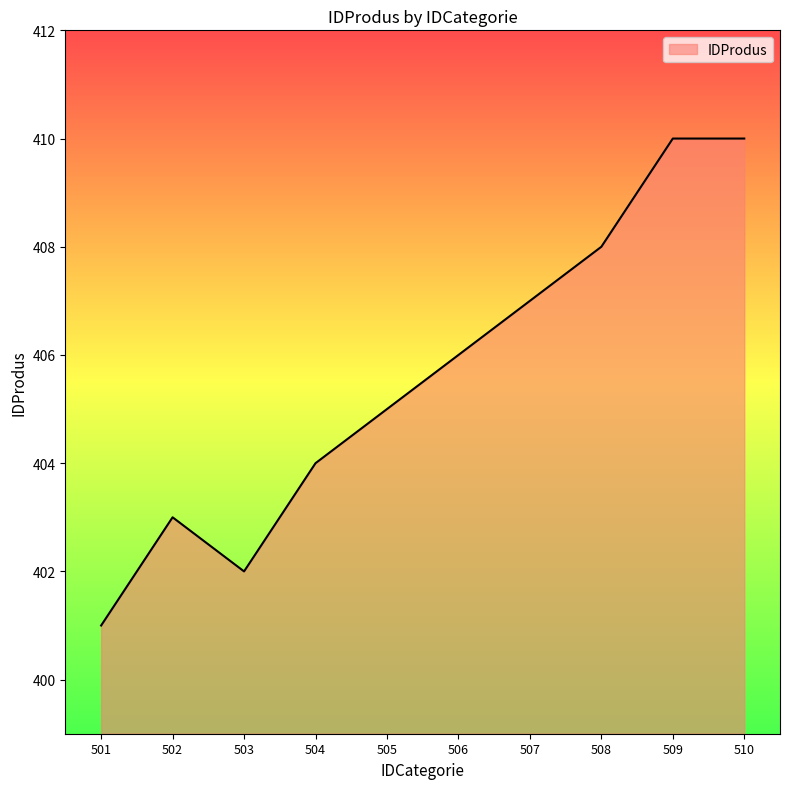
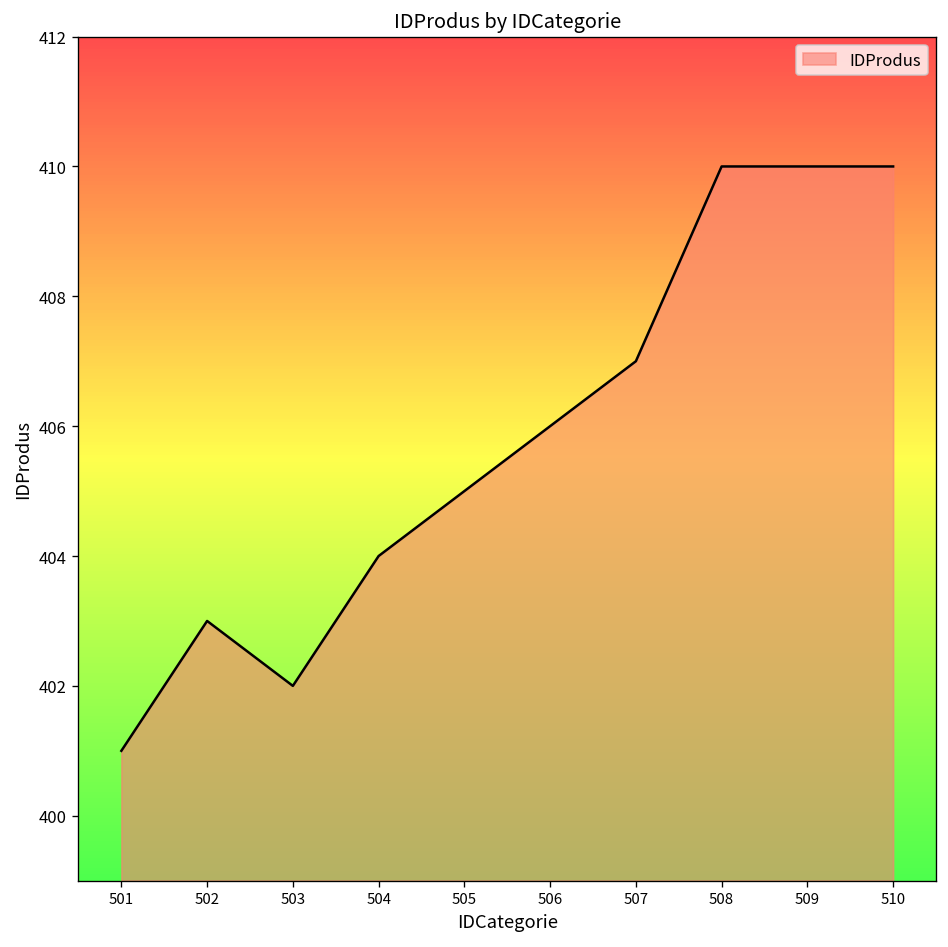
508: 408 -> 410
